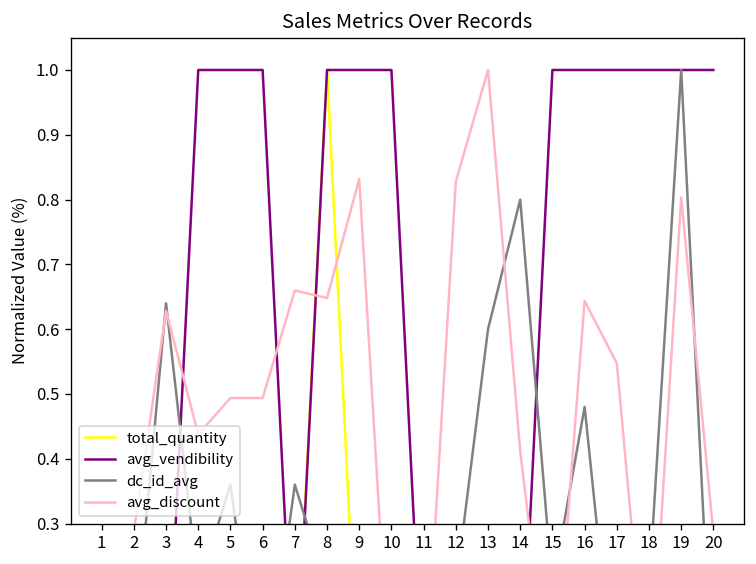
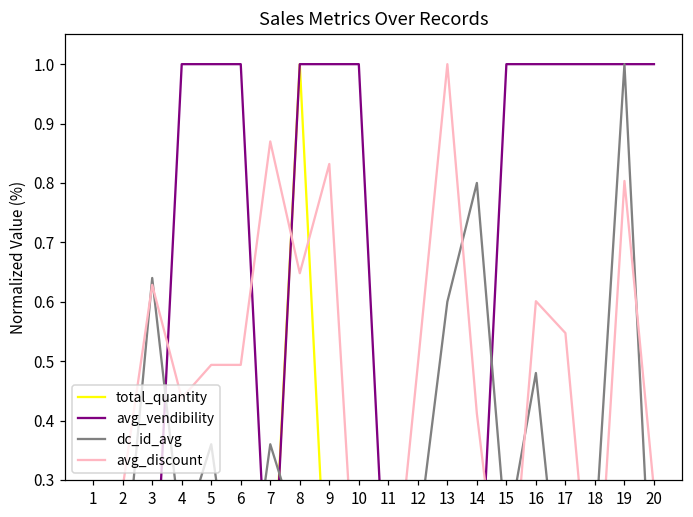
avg_discount, 7: 0.66 -> 0.87
avg_discount, 12: 0.83 -> 0.49
avg_discount, 16: 0.64 -> 0.60
